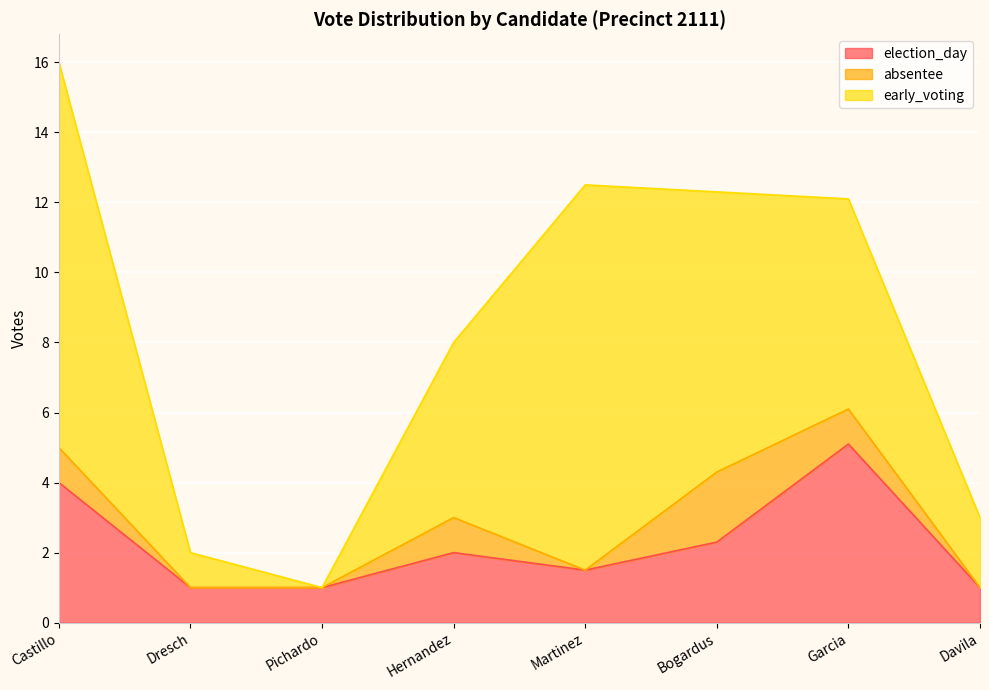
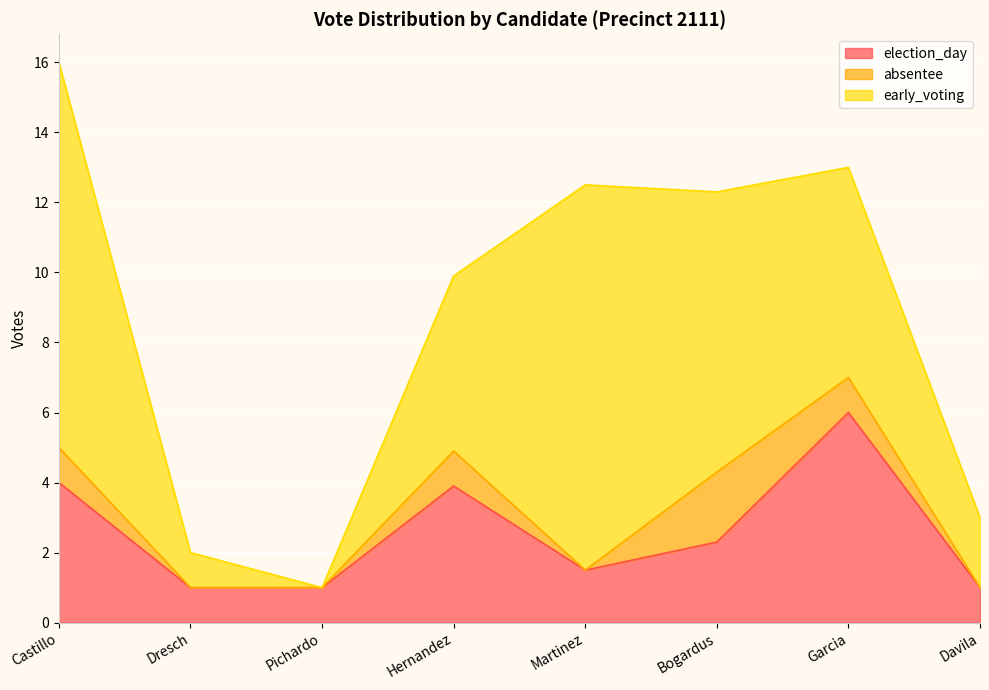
election_day, Hernandez: 2.0 -> 3.9
election_day, Garcia: 5.1 -> 6.0
